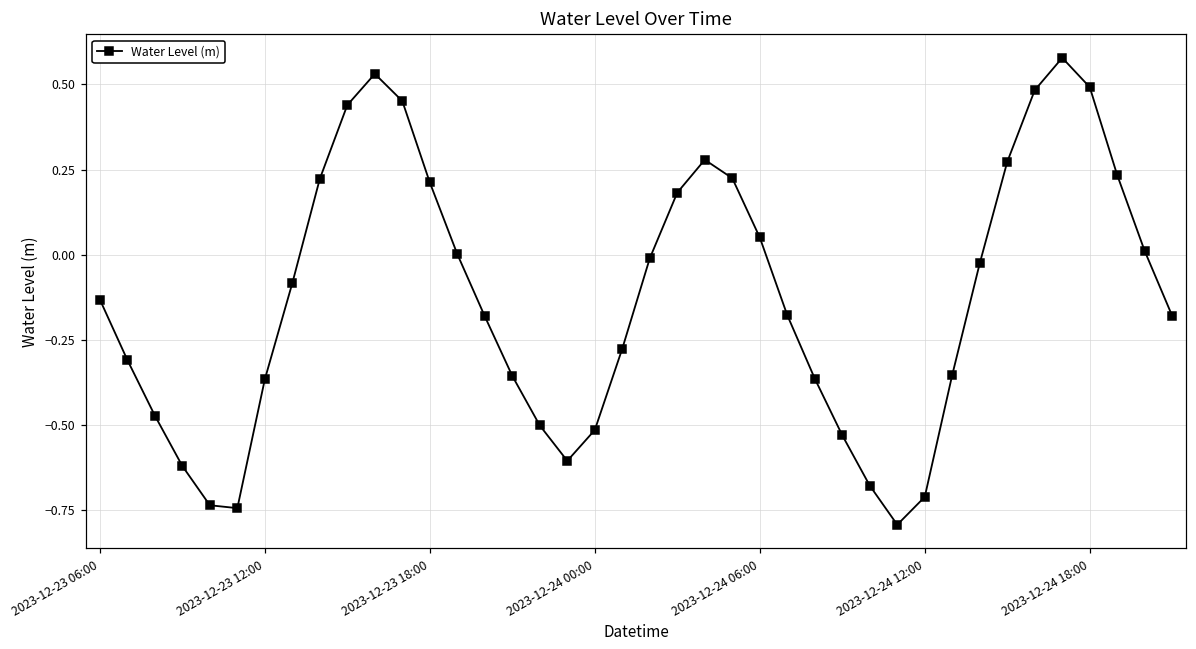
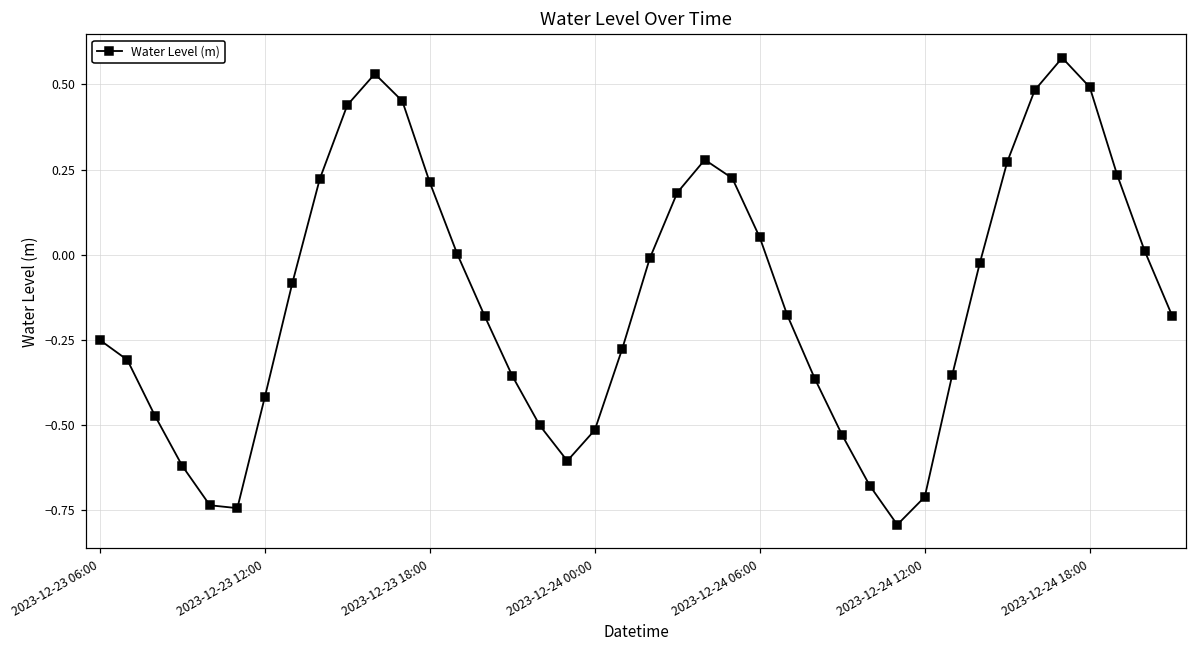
2023-12-23 06:00: -0.13 -> -0.25
2023-12-23 12:00: -0.37 -> -0.42
